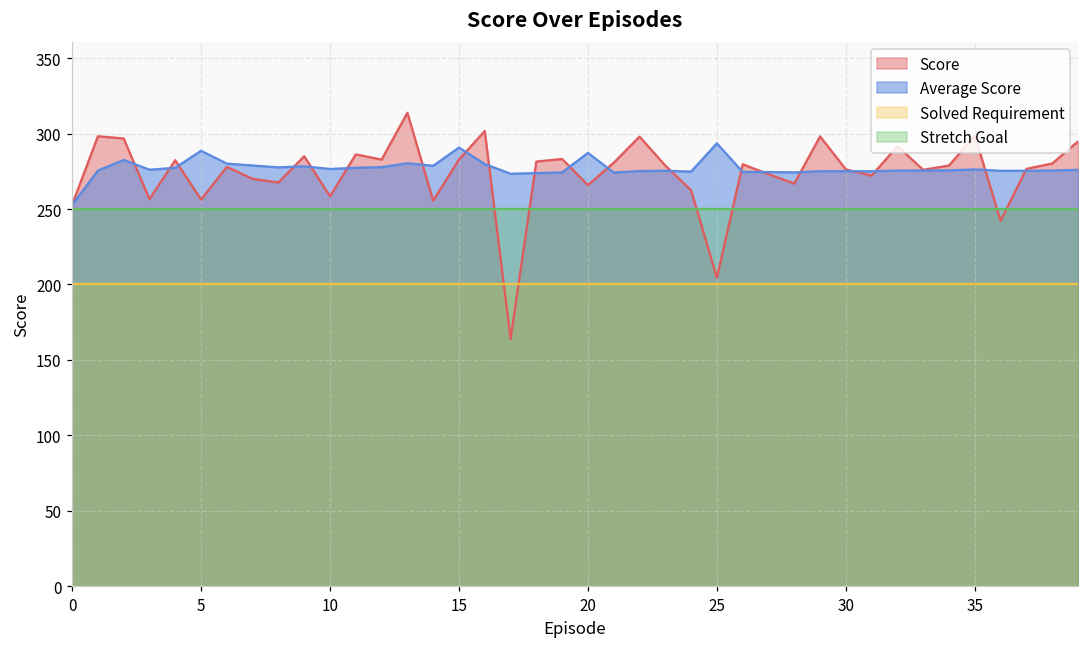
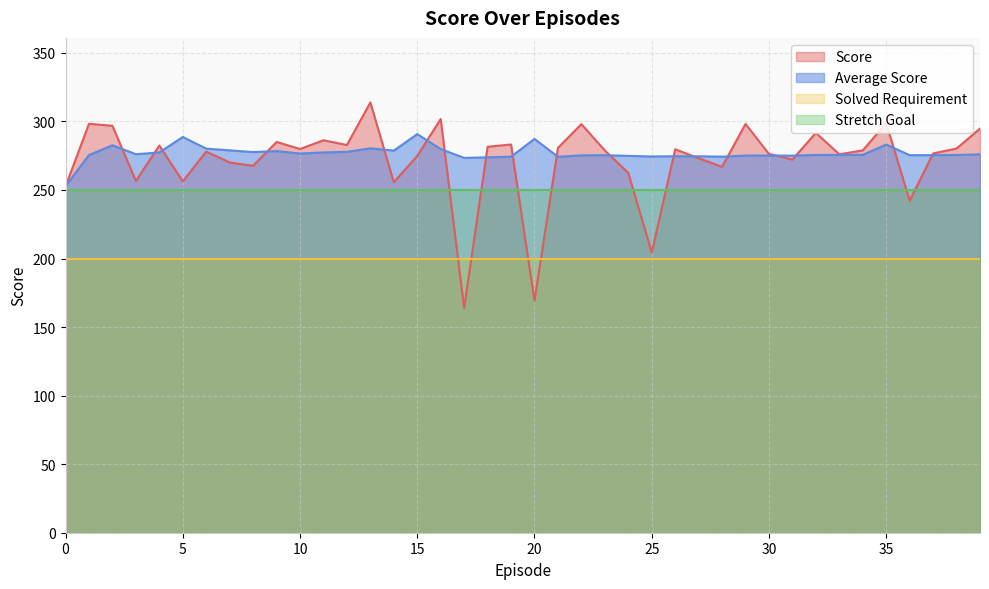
Score, 10: 258 -> 280
Score, 15: 283 -> 275
Score, 20: 266 -> 169
Average Score, 25: 294 -> 274
Average Score, 35: 276 -> 283
